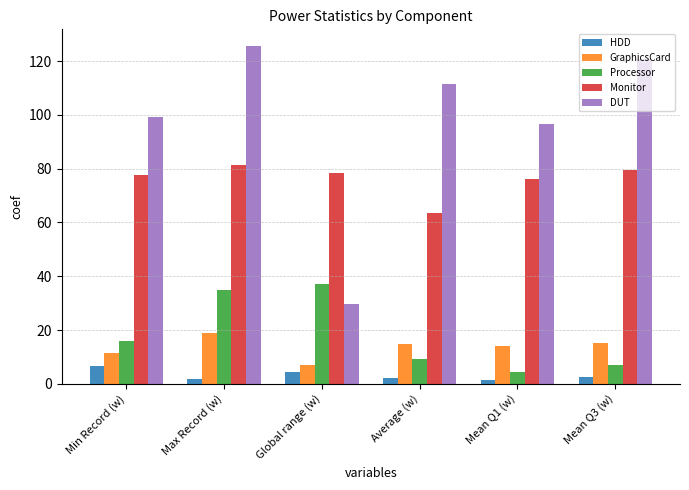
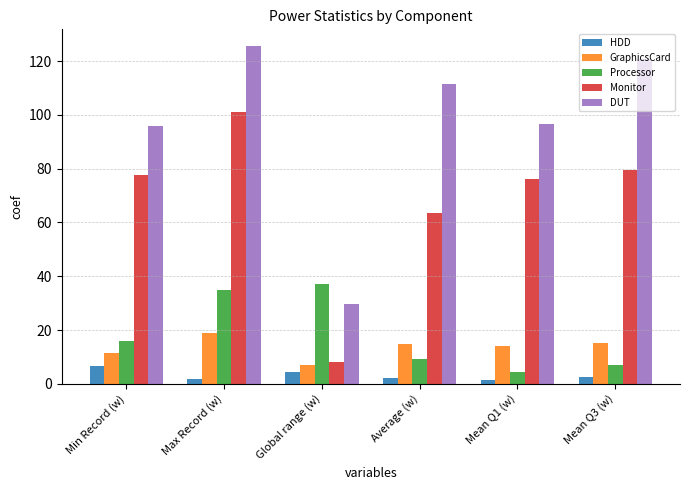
DUT, Min Record (w): 99 -> 96
Monitor, Max Record (w): 82 -> 101
Monitor, Global range (w): 78 -> 8
